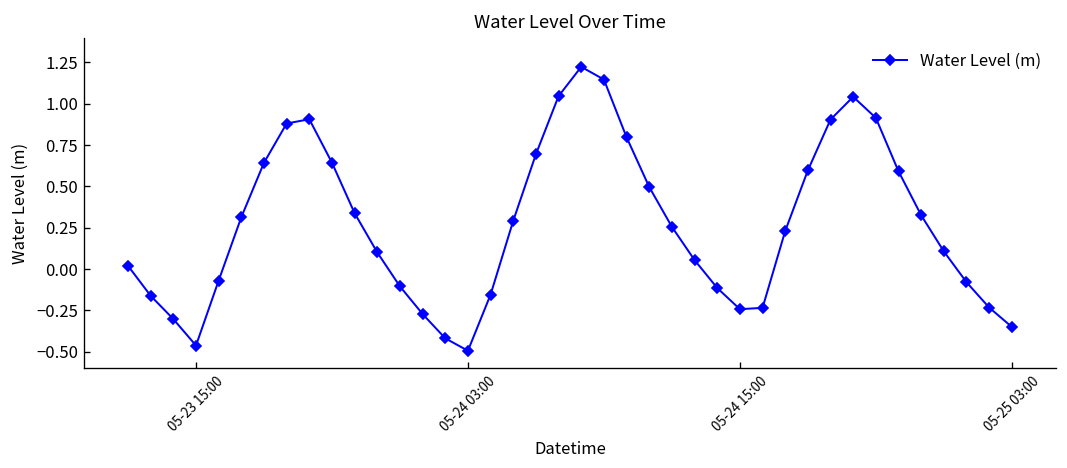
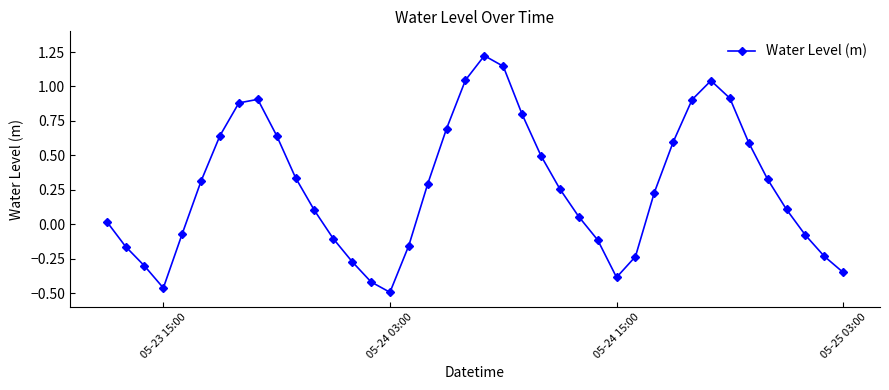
05-24 15:00: -0.24 -> -0.39
